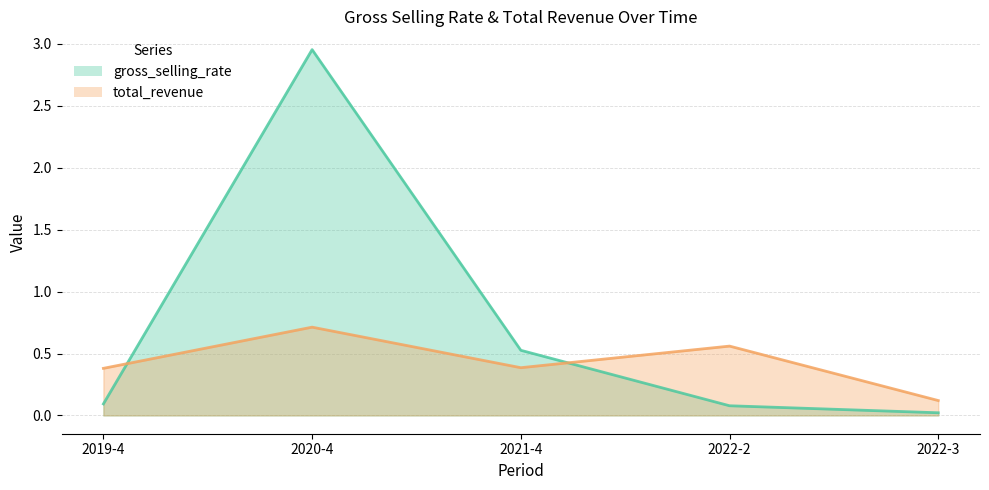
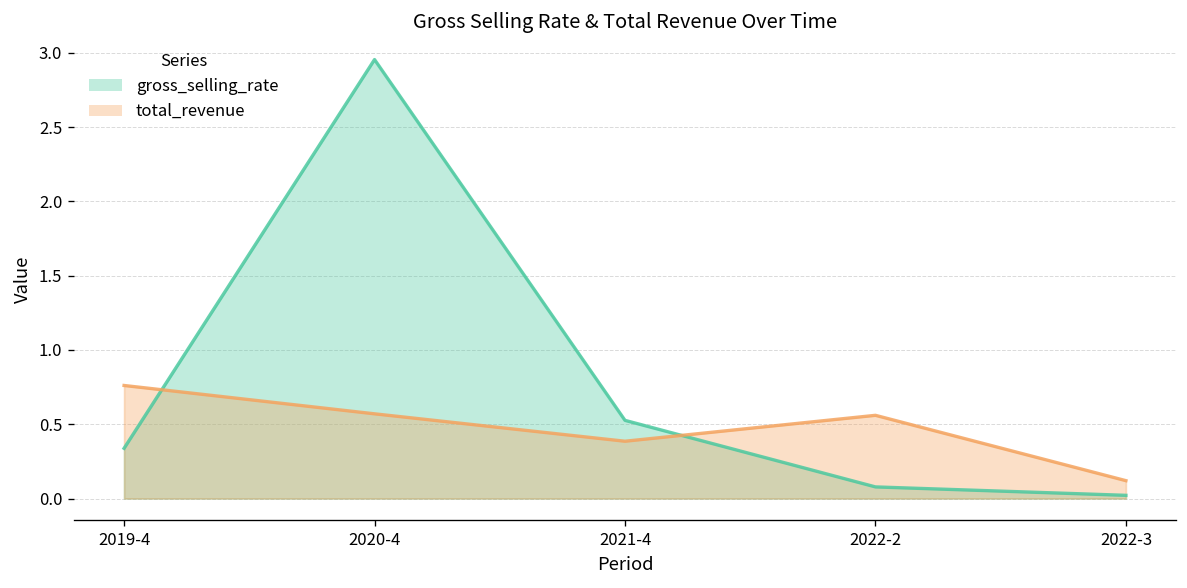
gross_selling_rate, 2019-4: 0.09 -> 0.34
total_revenue, 2019-4: 0.38 -> 0.76
total_revenue, 2020-4: 0.71 -> 0.57
